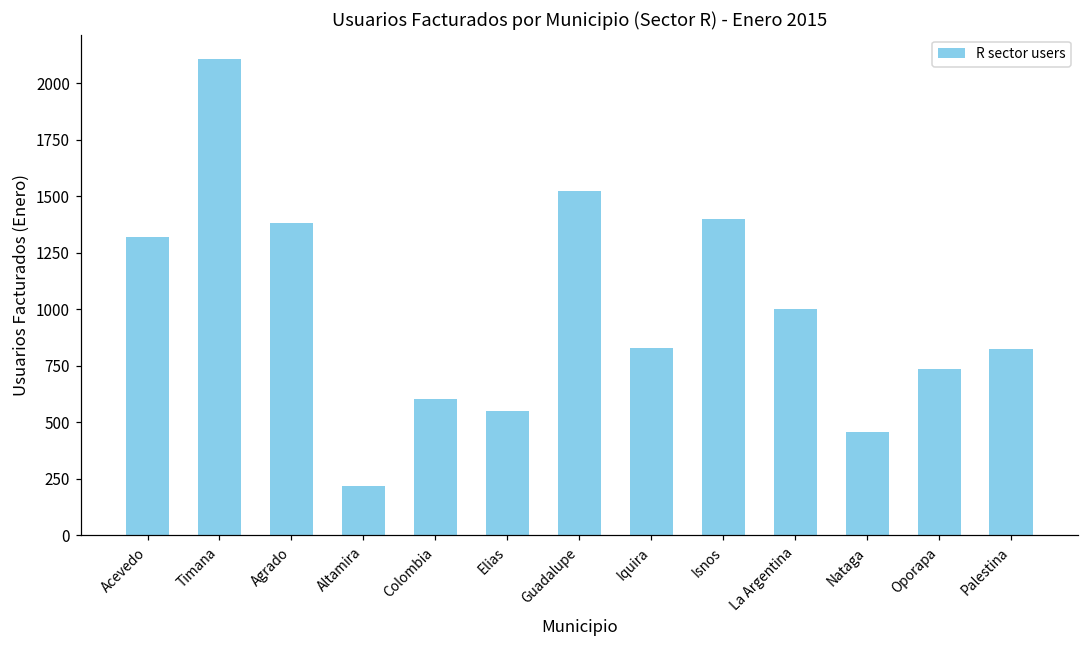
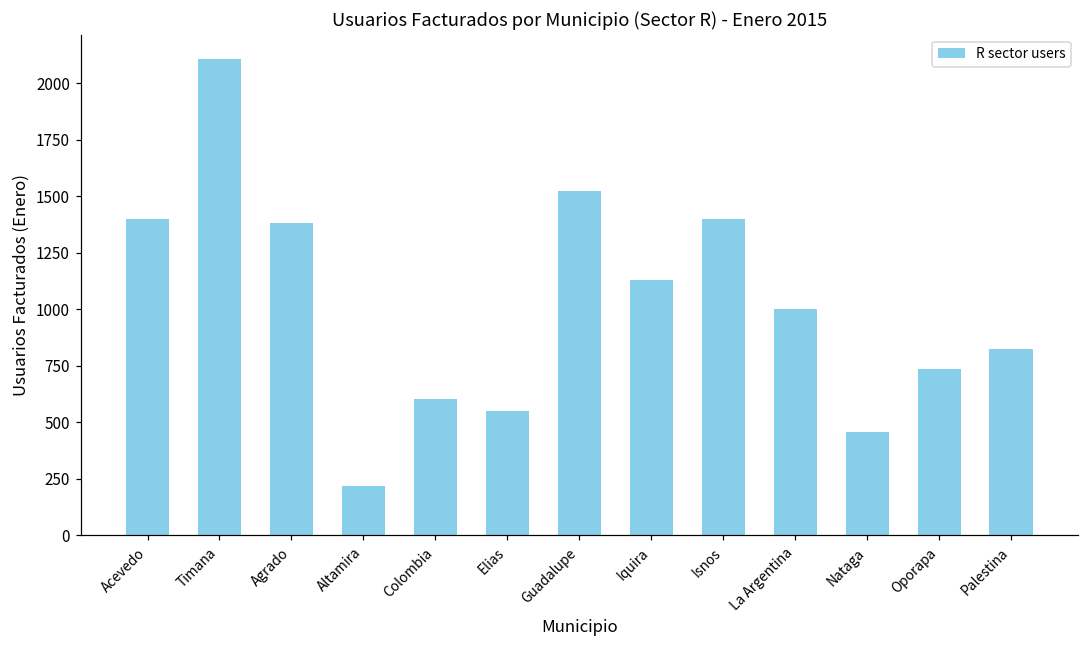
Acevedo: 1320 -> 1400
Iquira: 830 -> 1130
